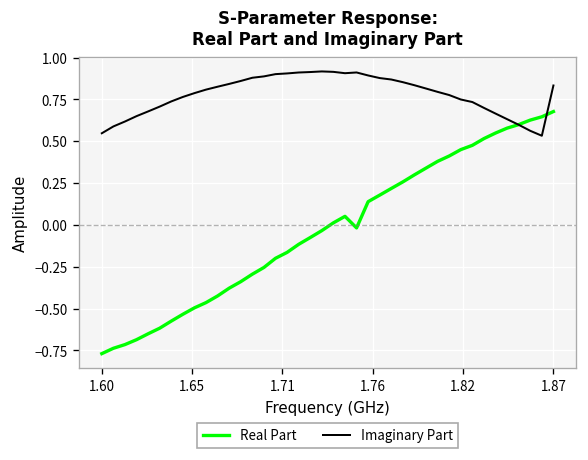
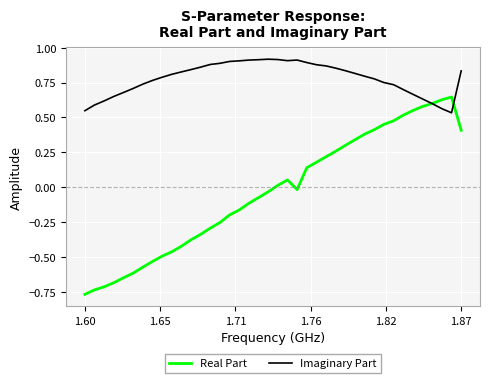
Real Part, 1.87: 0.68 -> 0.41
